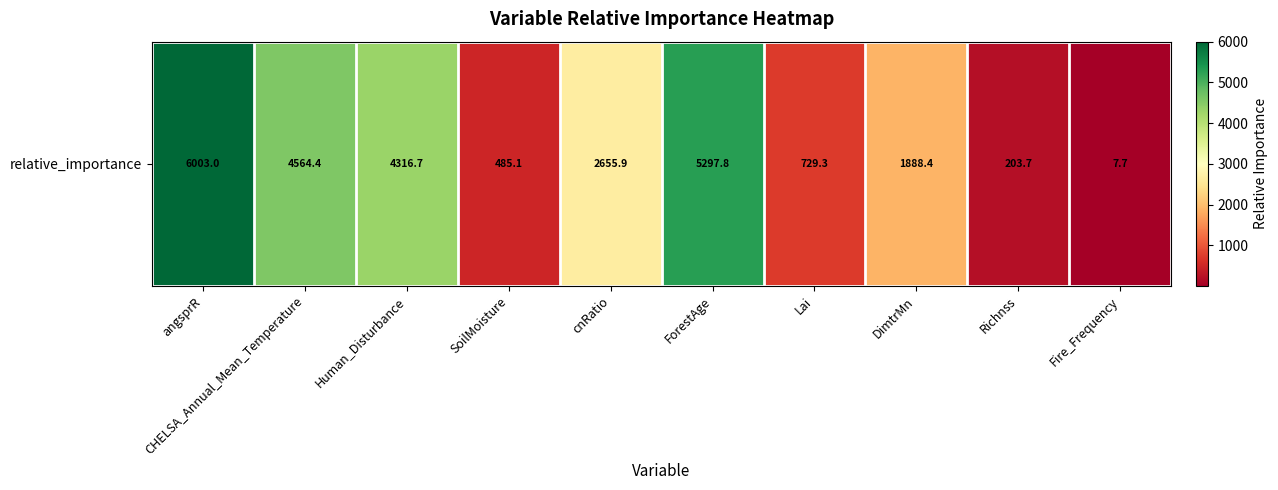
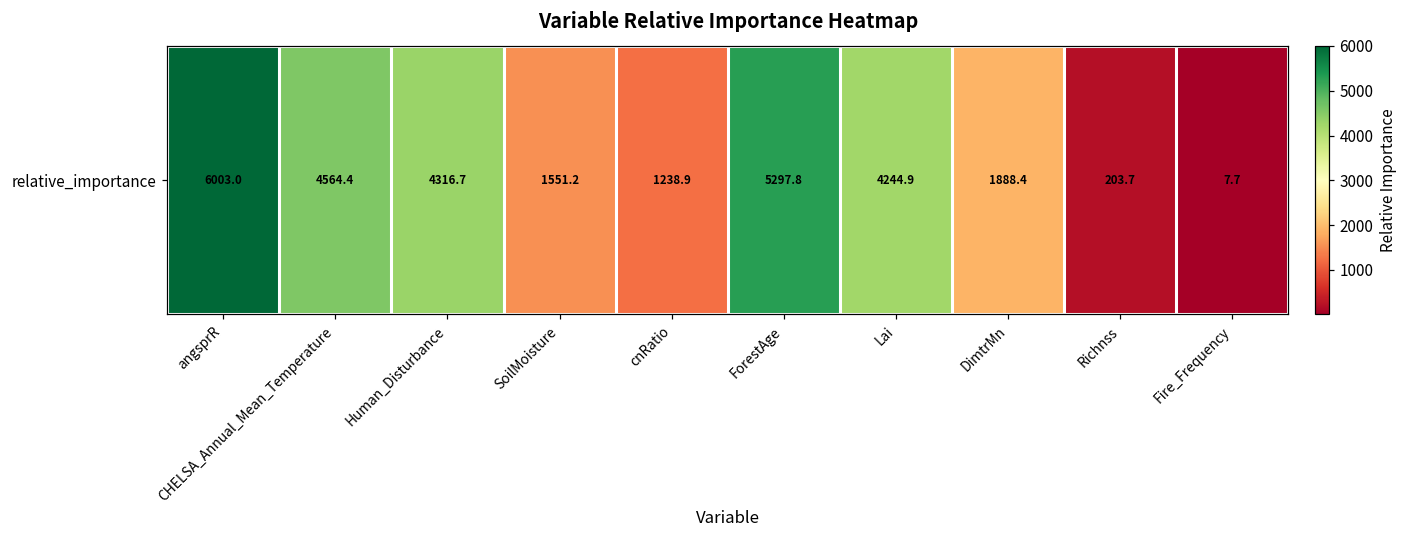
relative_importance, SoilMoisture: 485.1 -> 1551.2
relative_importance, cnRatio: 2655.9 -> 1238.9
relative_importance, Lai: 729.3 -> 4244.9
